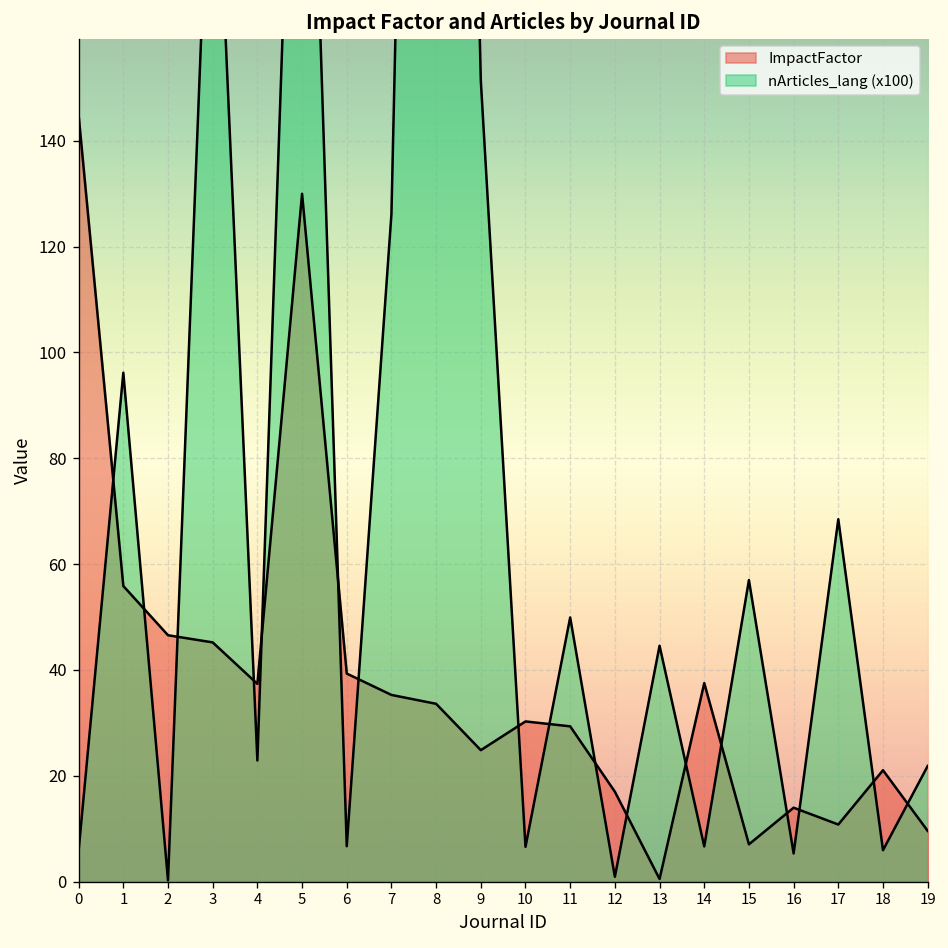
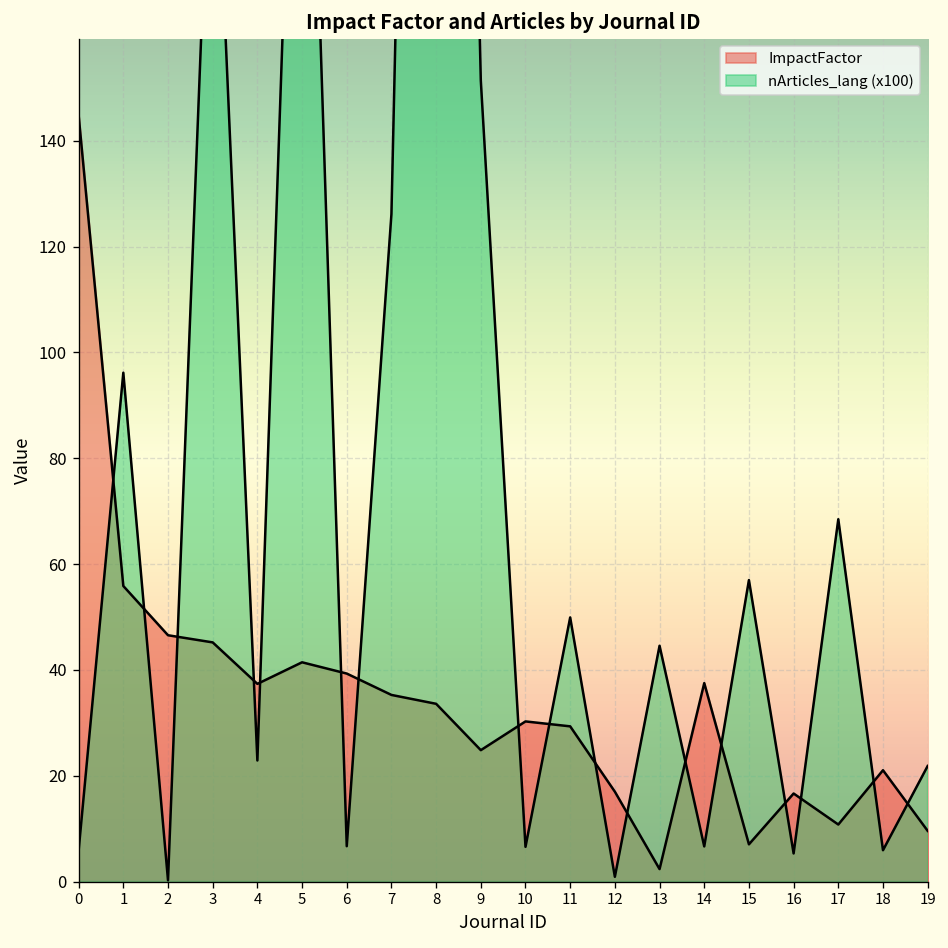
ImpactFactor, 5: 130 -> 41
ImpactFactor, 13: 1 -> 2
ImpactFactor, 16: 14 -> 17
